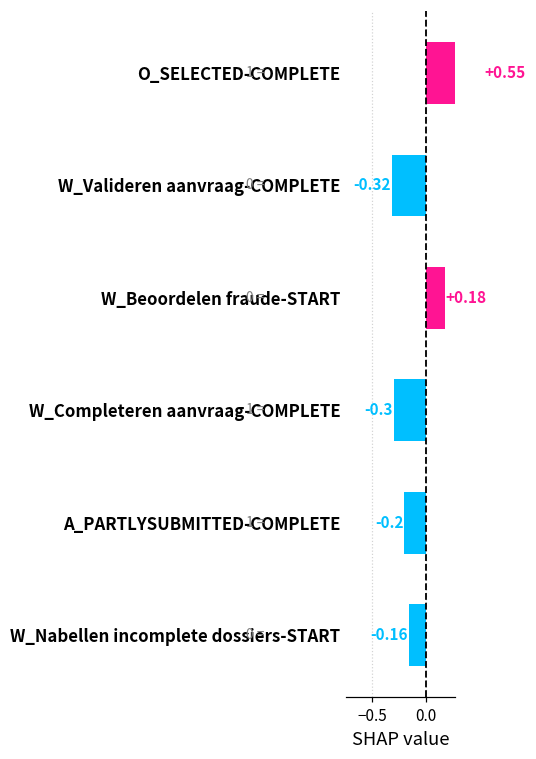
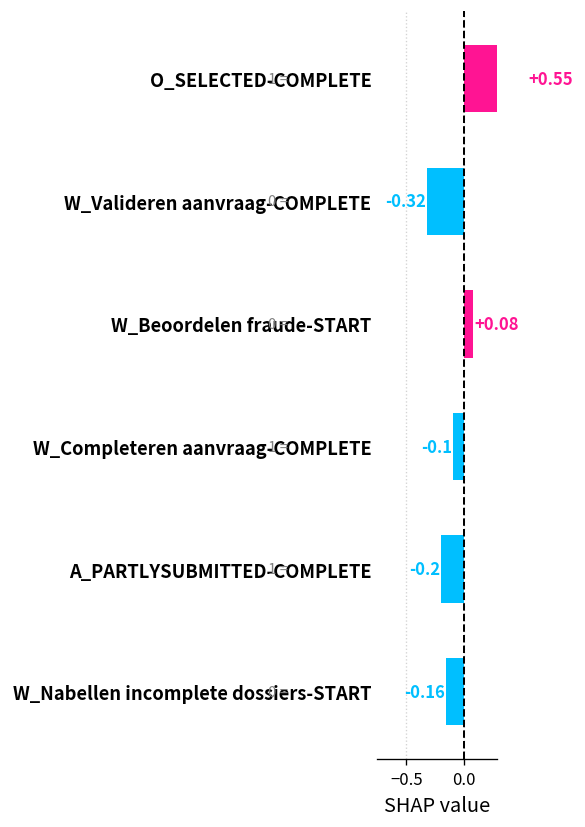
W_Beoordelen fraude-START: +0.18 -> +0.08
W_Completeren aanvraag-COMPLETE: -0.3 -> -0.1
